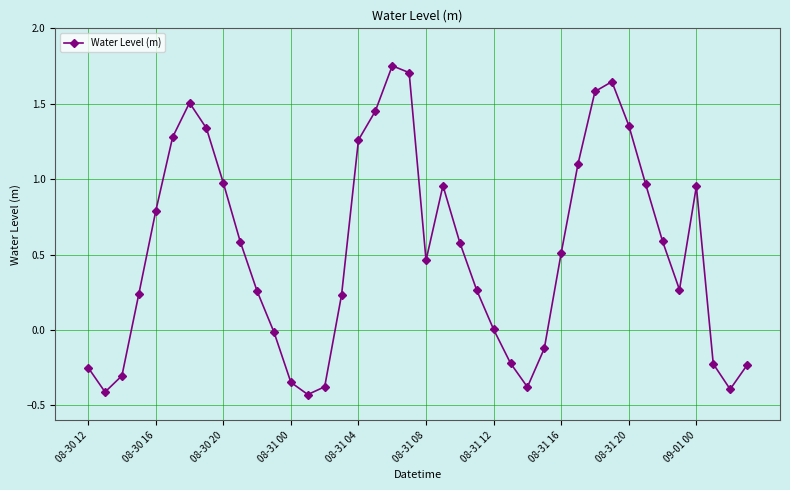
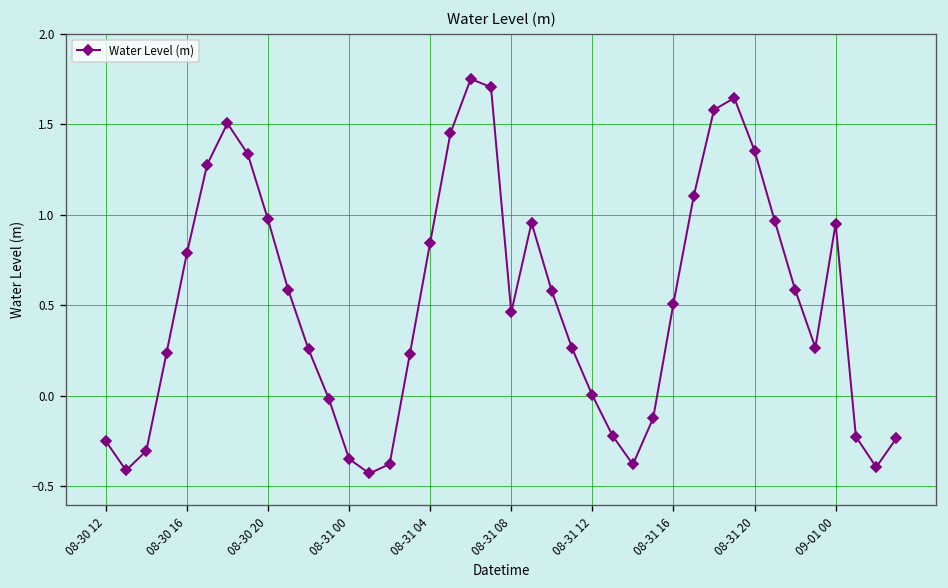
08-31 04: 1.26 -> 0.85
